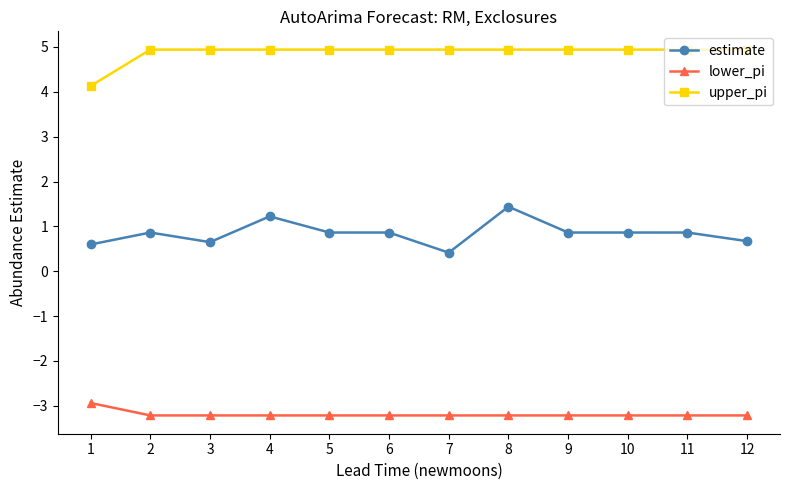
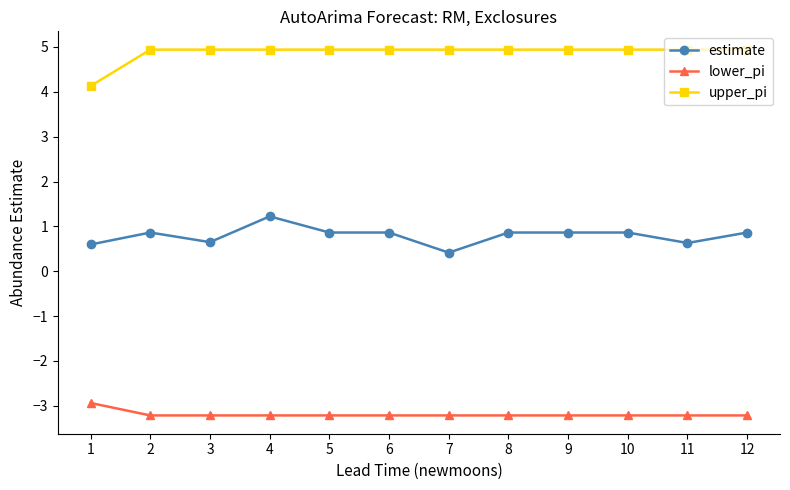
estimate, 8: 1.4 -> 0.9
estimate, 11: 0.9 -> 0.6
estimate, 12: 0.7 -> 0.9
